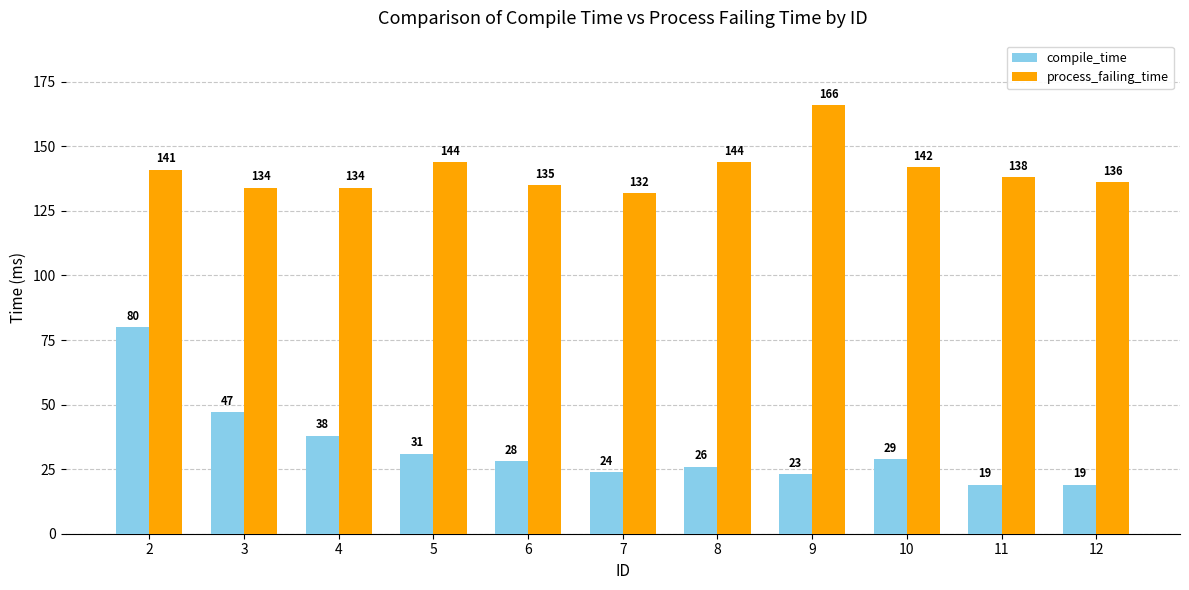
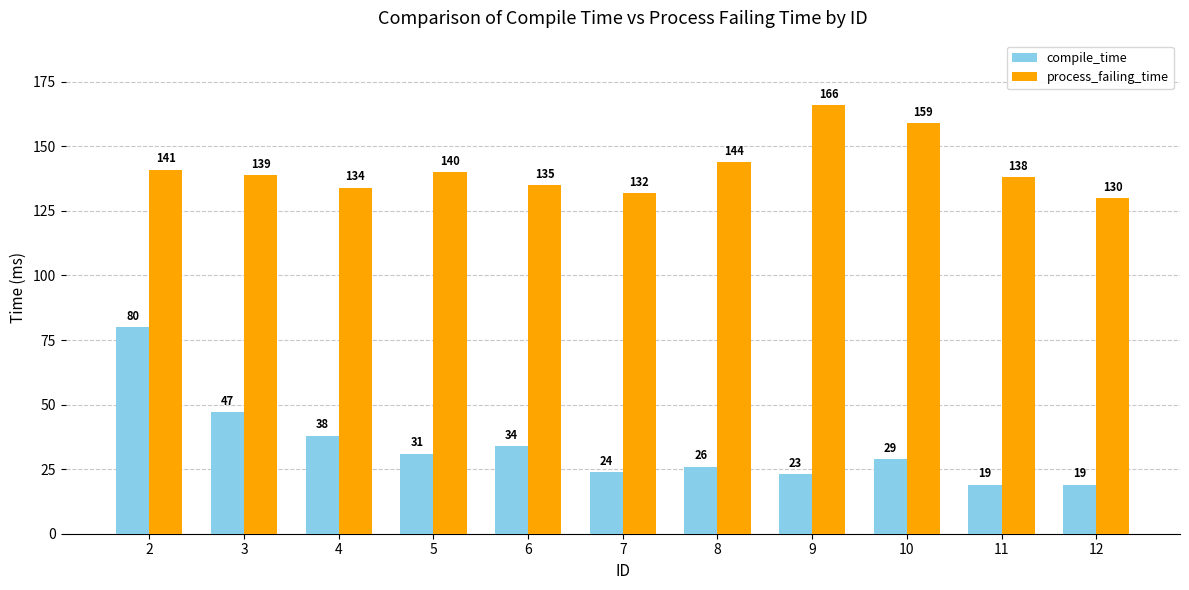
process_failing_time, 3: 134 -> 139
process_failing_time, 5: 144 -> 140
compile_time, 6: 28 -> 34
process_failing_time, 10: 142 -> 159
process_failing_time, 12: 136 -> 130
